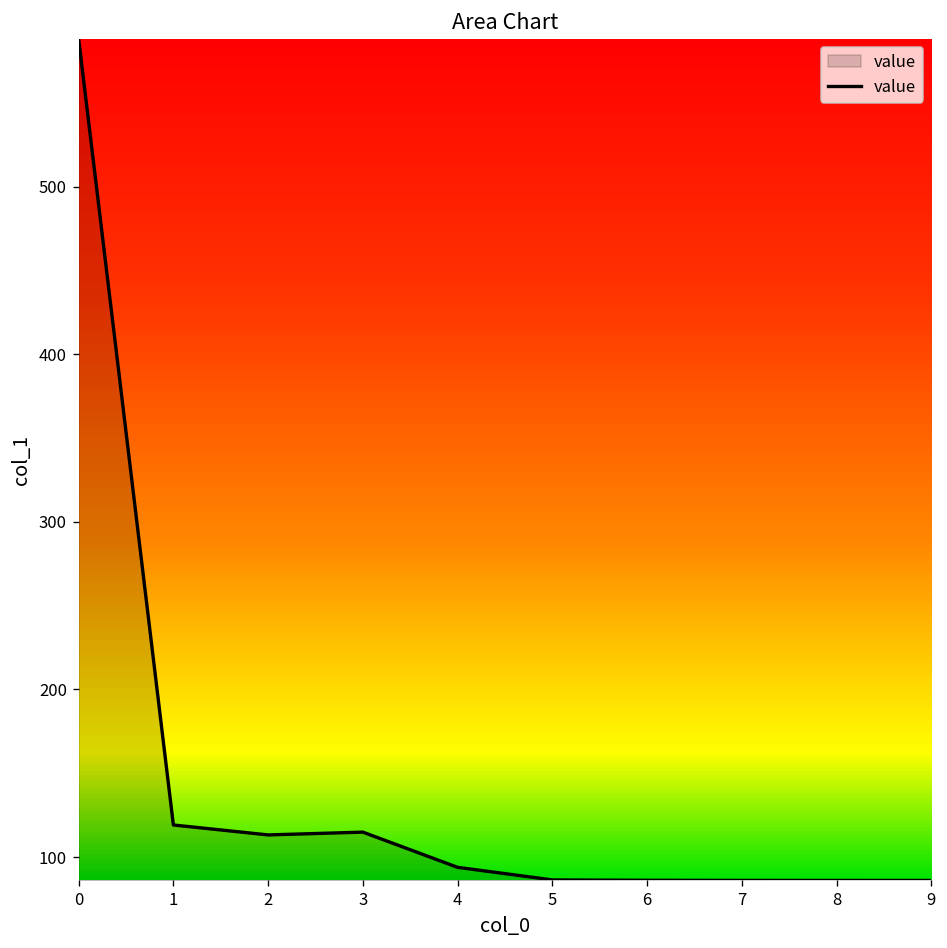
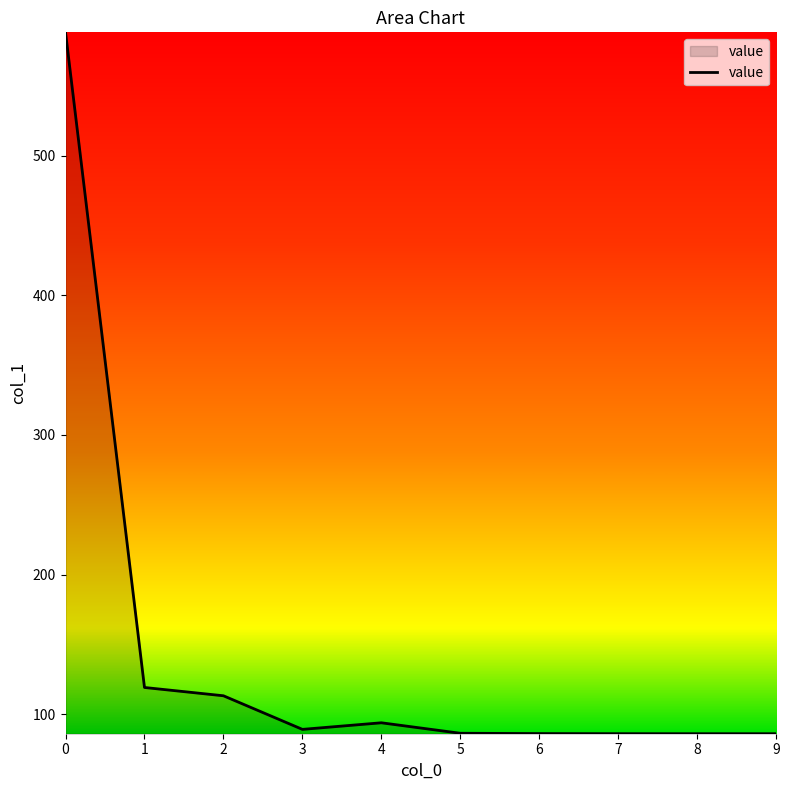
3: 115 -> 89
